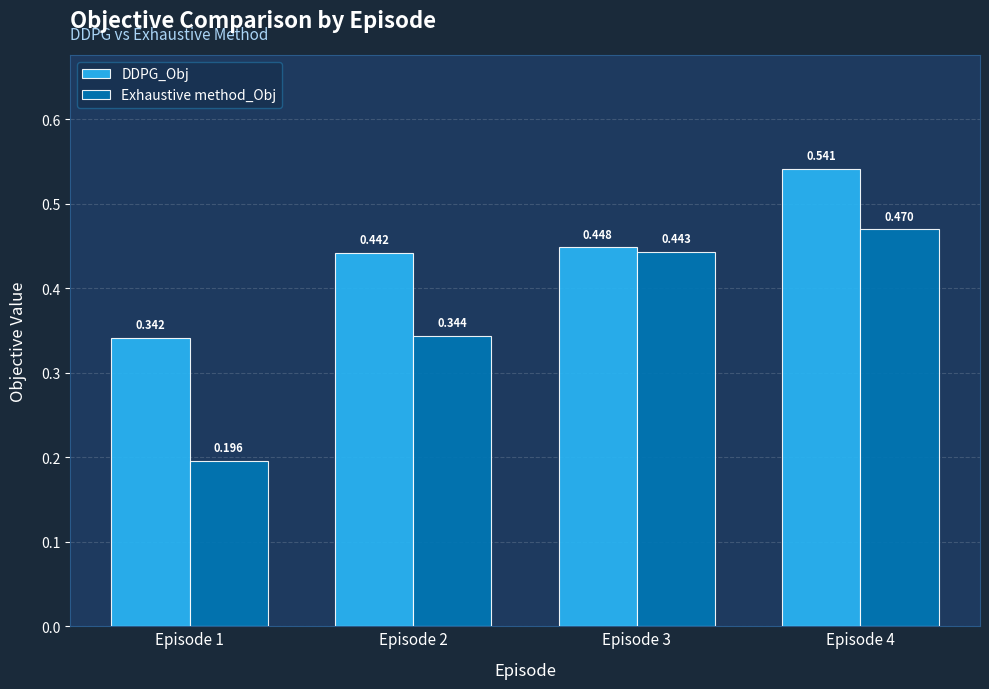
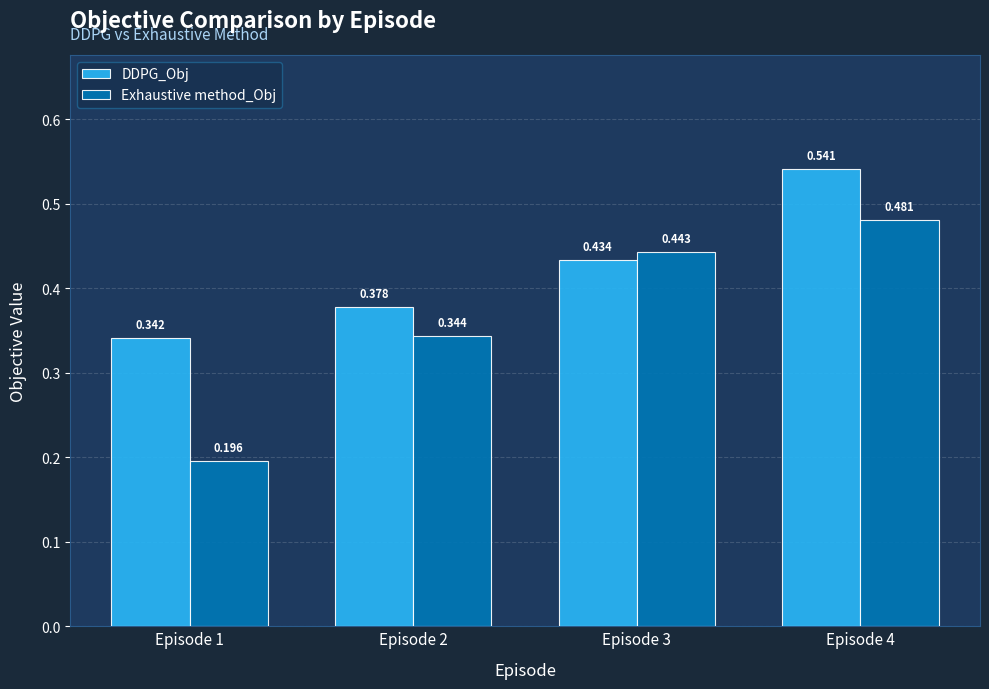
DDPG_Obj, Episode 2: 0.442 -> 0.378
DDPG_Obj, Episode 3: 0.448 -> 0.434
Exhaustive method_Obj, Episode 4: 0.470 -> 0.481
